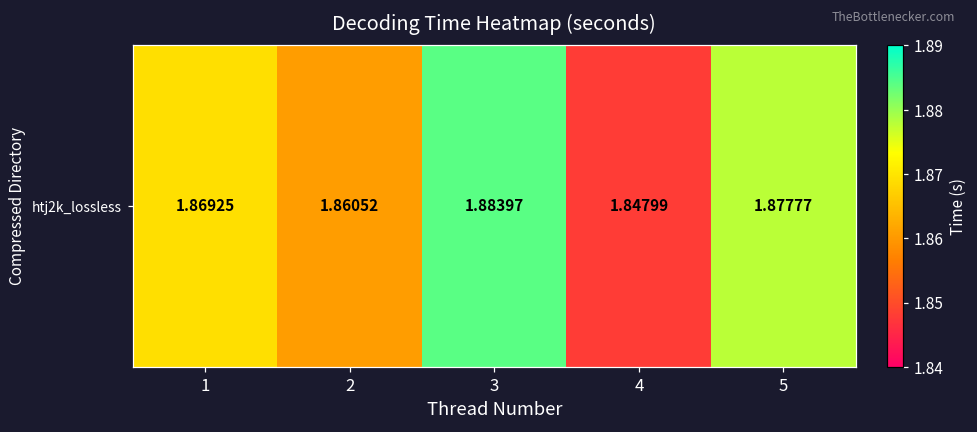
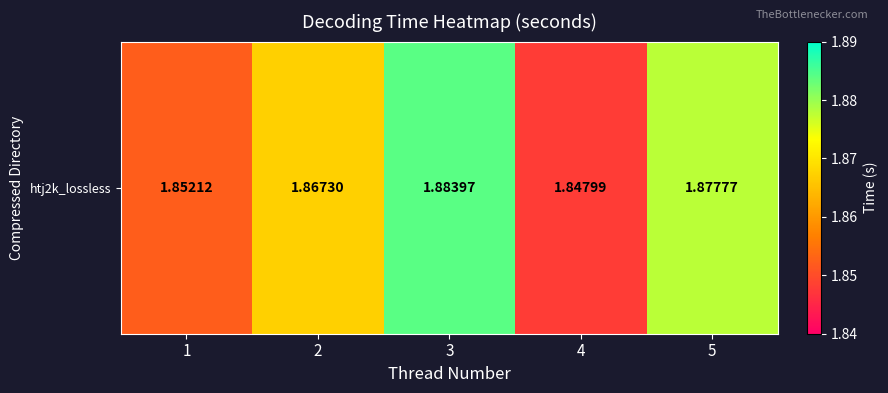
htj2k_lossless, 1: 1.86925 -> 1.85212
htj2k_lossless, 2: 1.86052 -> 1.86730
